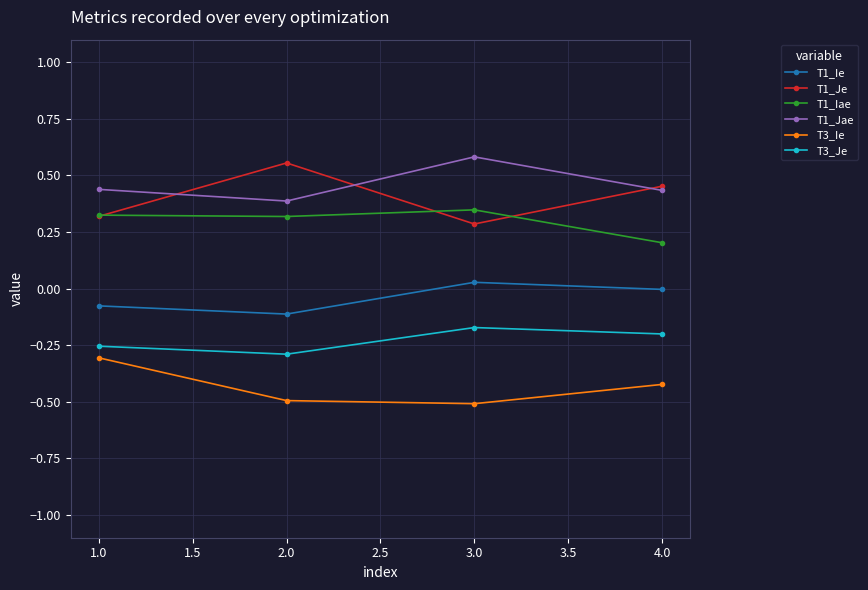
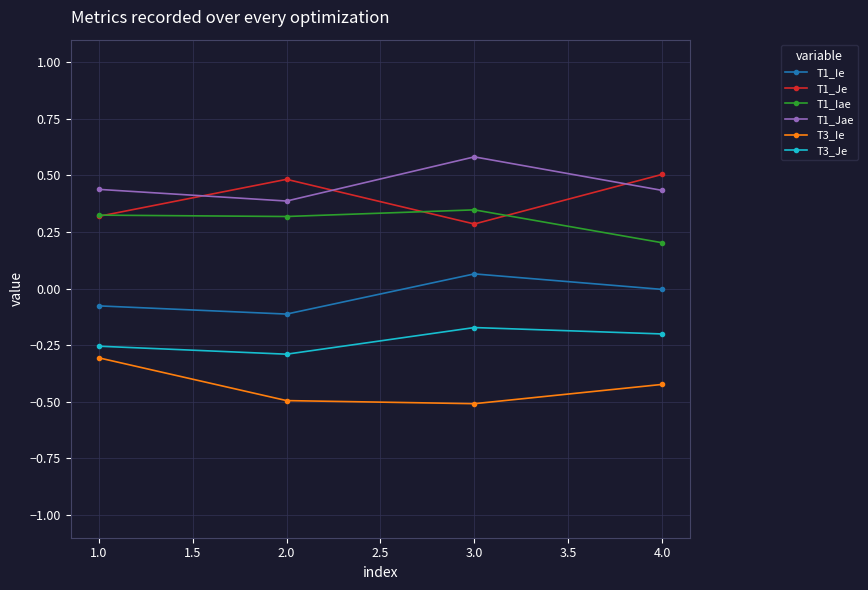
T1_Je, 2.0: 0.56 -> 0.48
T1_Ie, 3.0: 0.03 -> 0.07
T1_Je, 4.0: 0.45 -> 0.50
